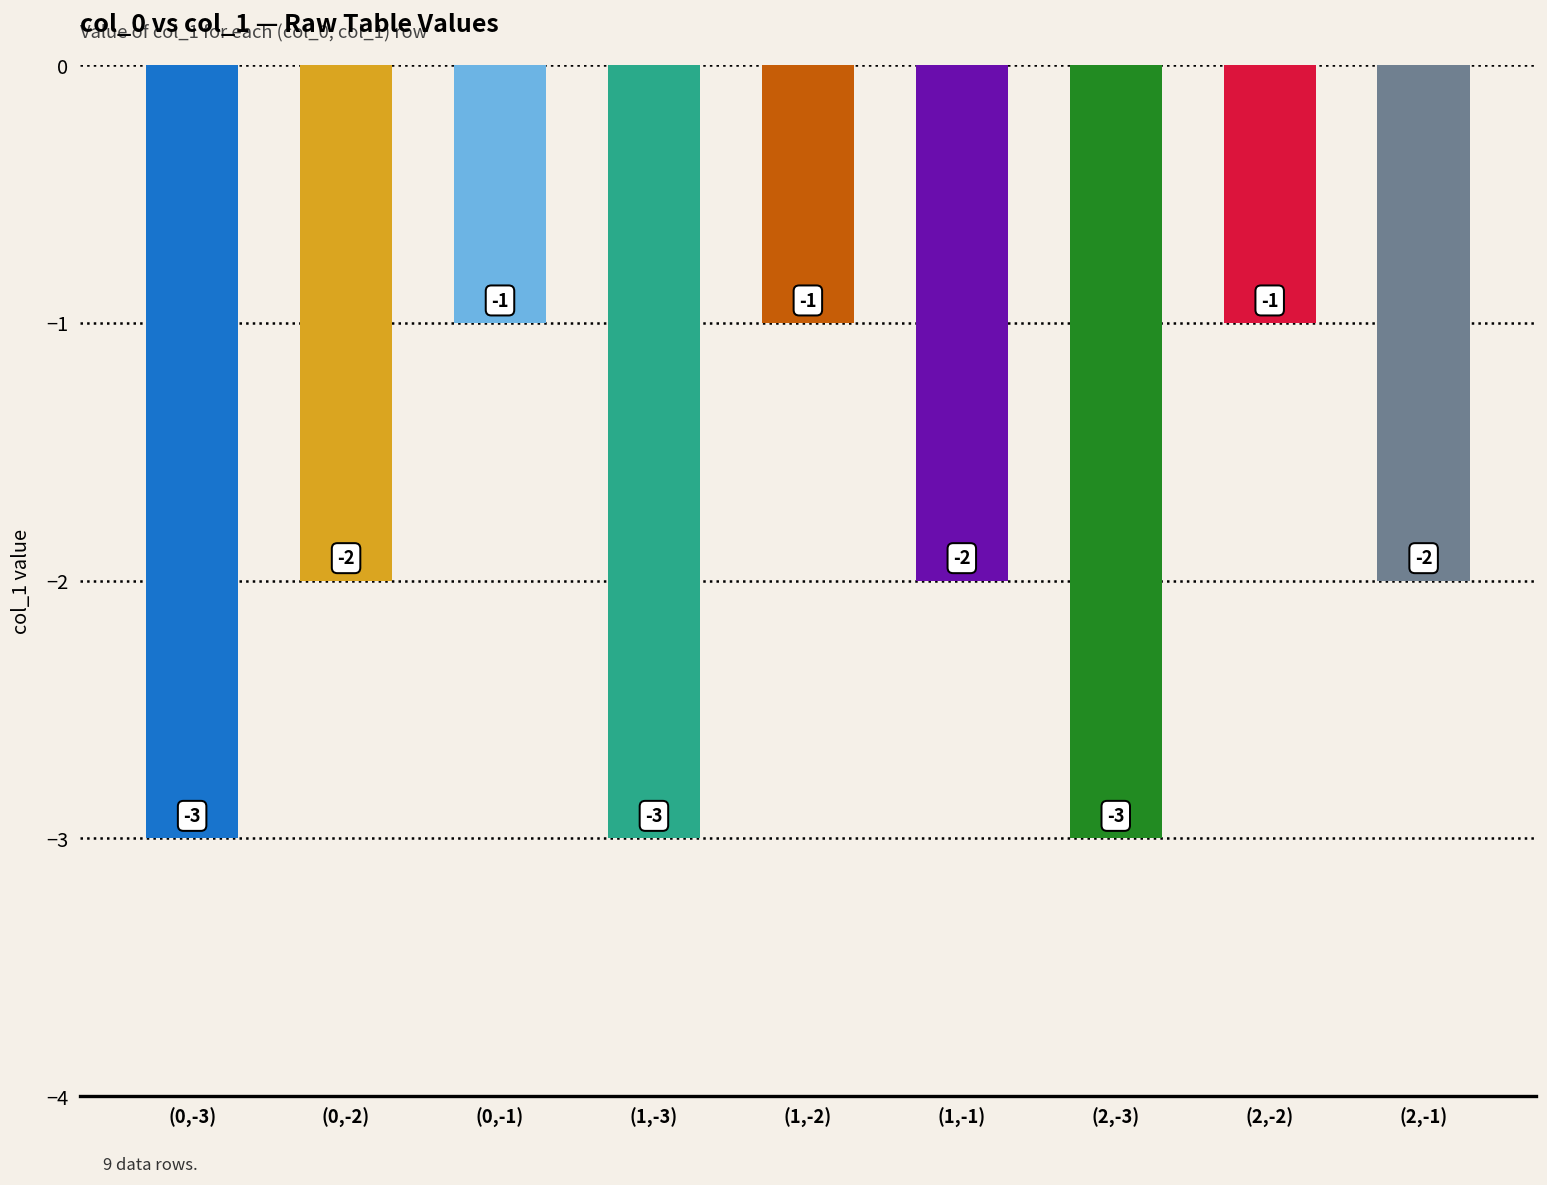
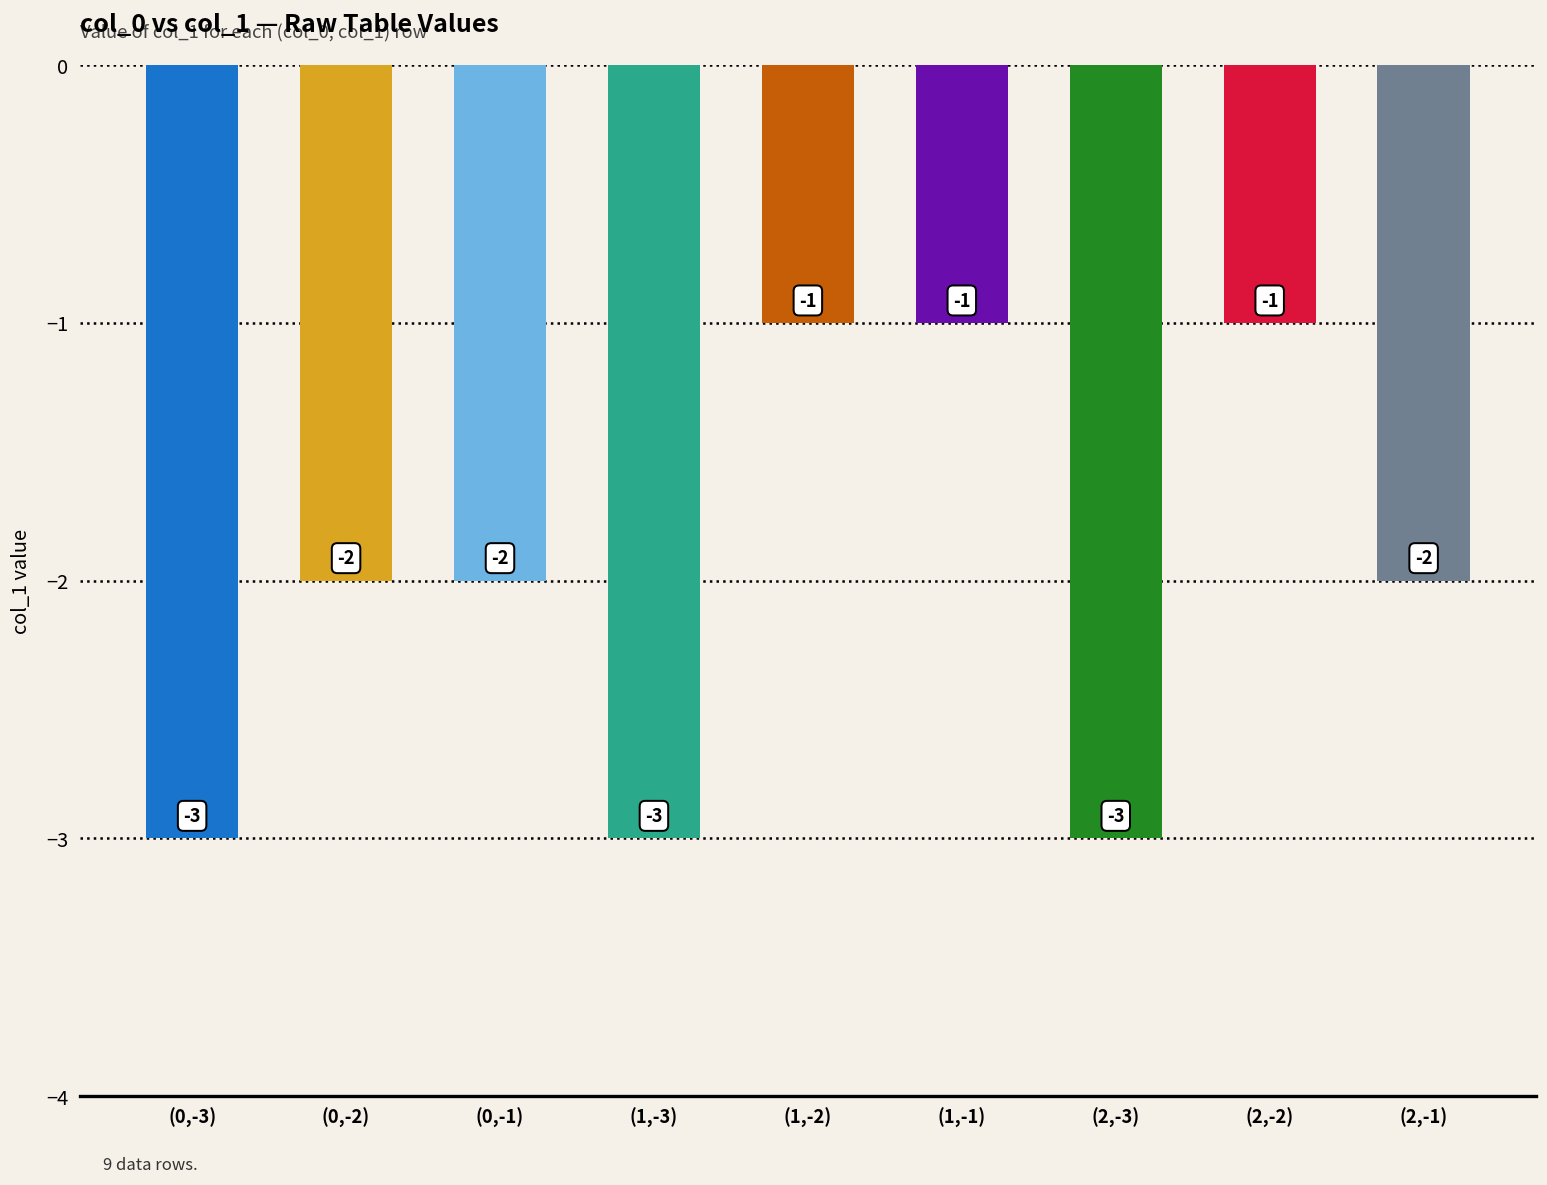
(0,-1): -1 -> -2
(1,-1): -2 -> -1
